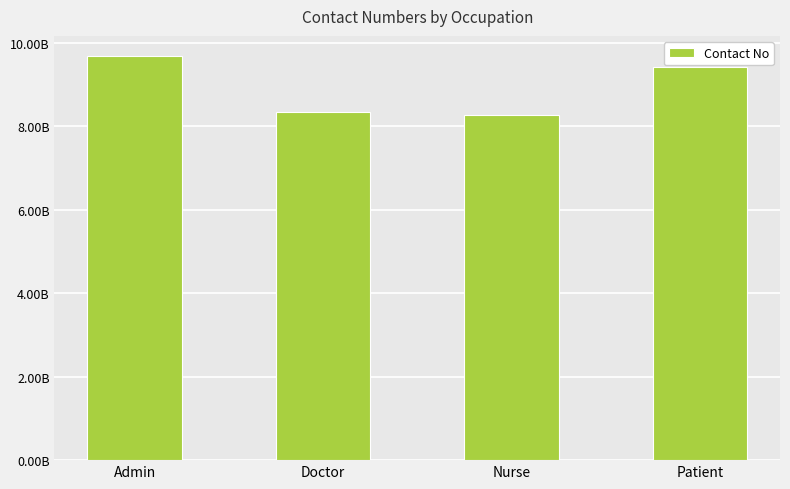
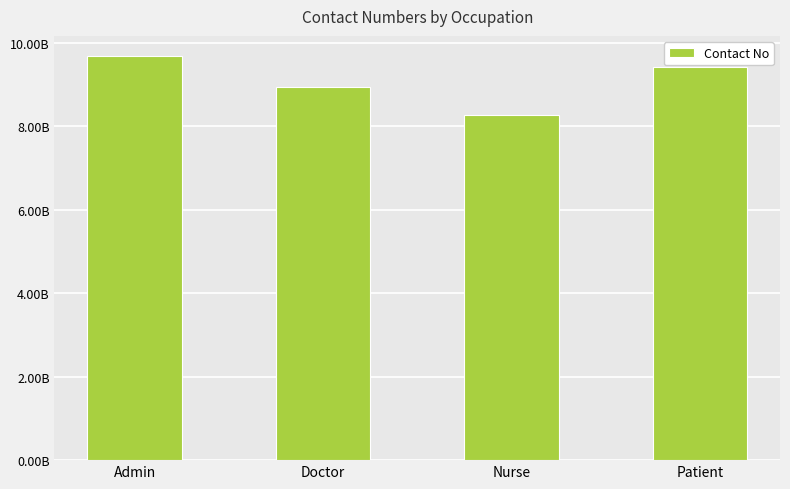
Doctor: 8400000000 -> 9000000000
